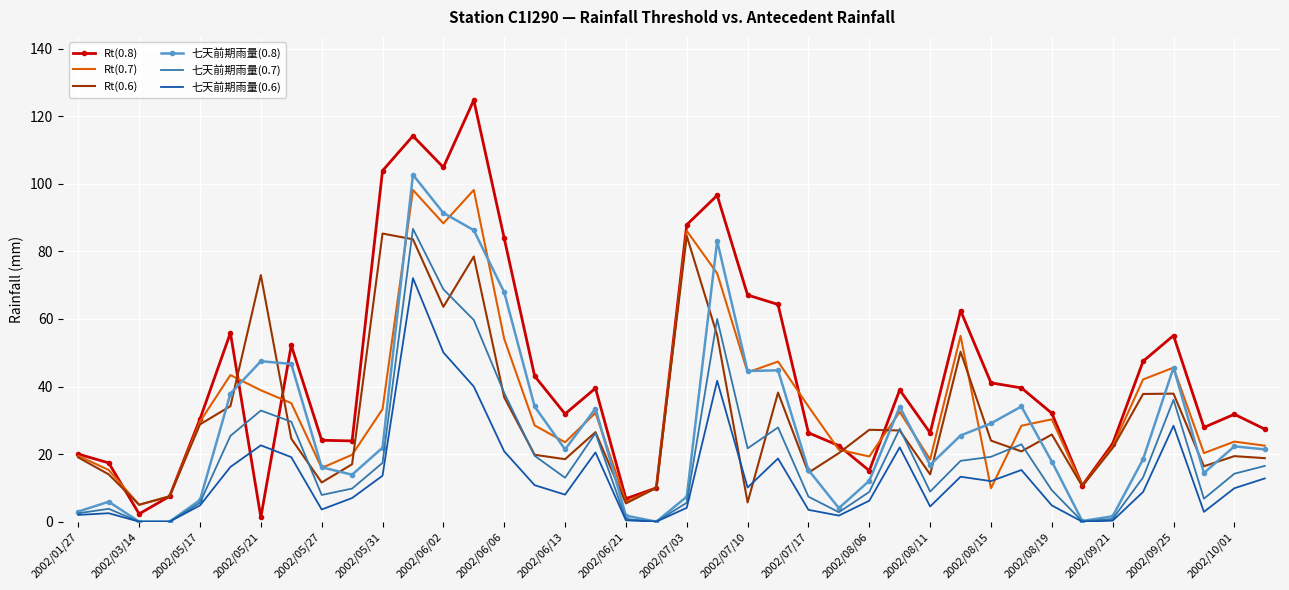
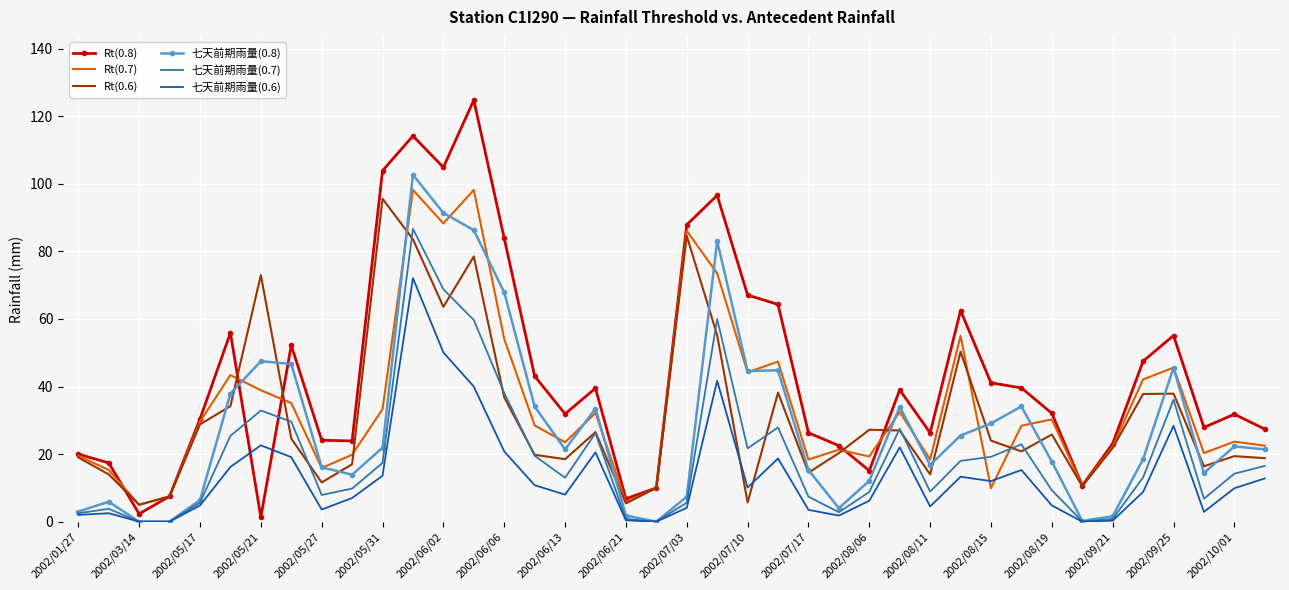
Rt(0.6), 2002/05/31: 85 -> 96
Rt(0.7), 2002/07/17: 34 -> 18
